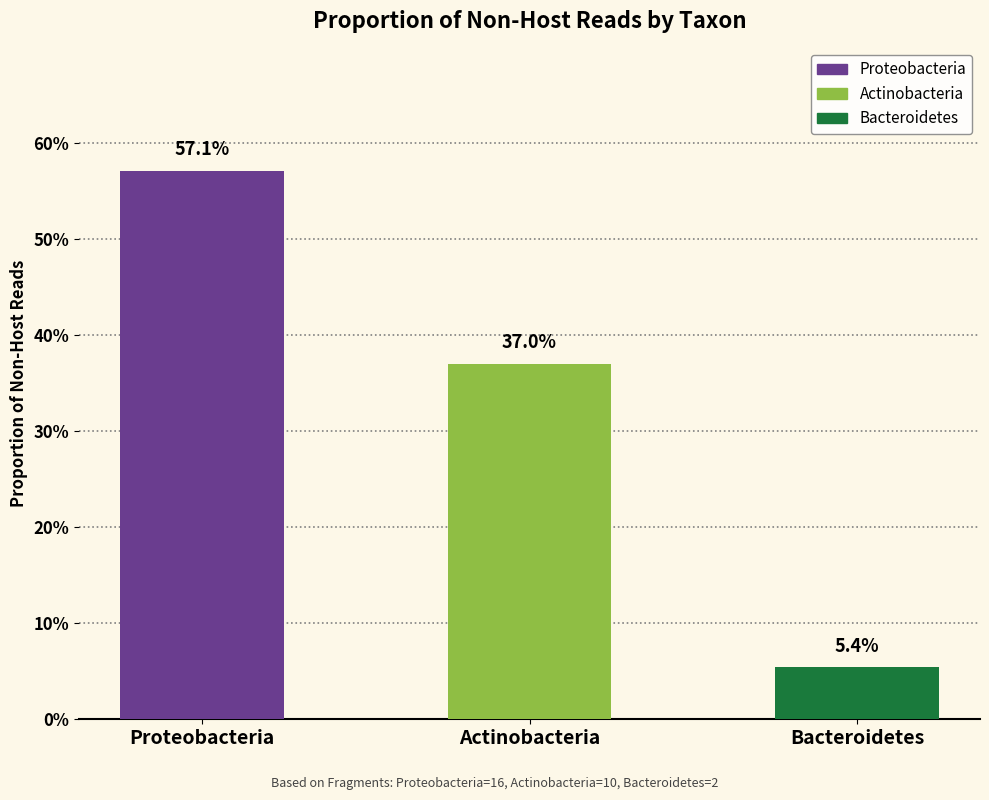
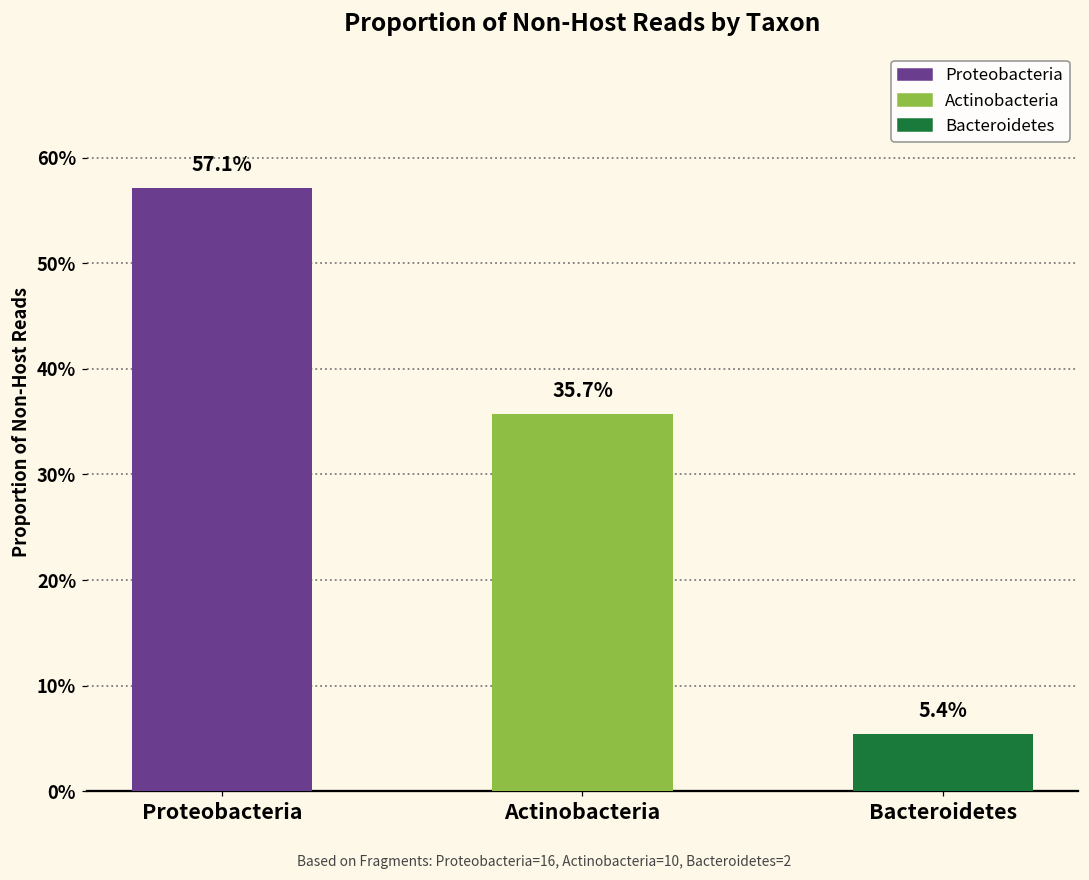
Actinobacteria: 37.0% -> 35.7%
